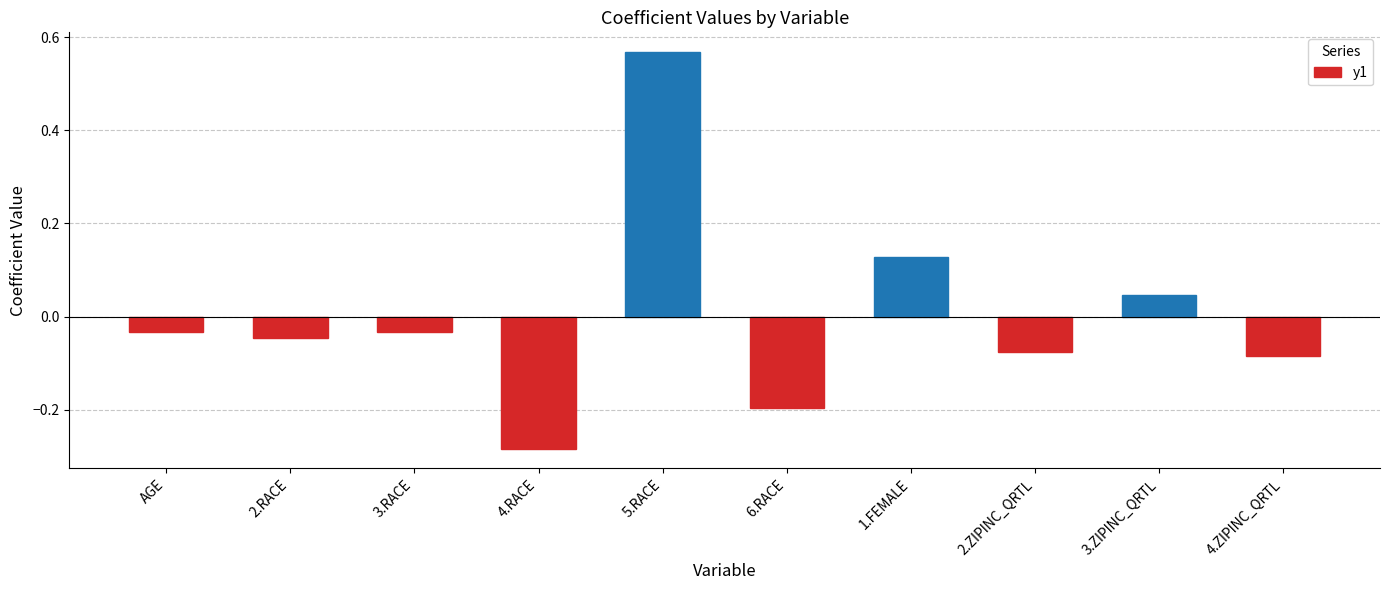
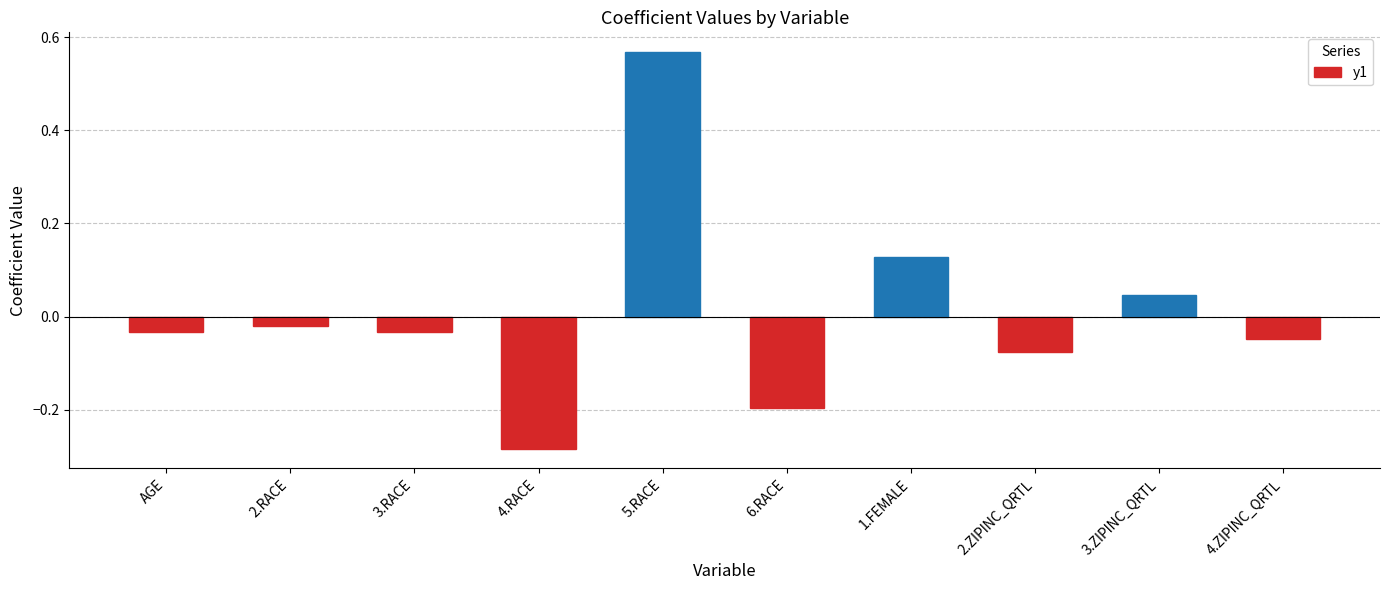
2.RACE: -0.05 -> -0.02
4.ZIPINC_QRTL: -0.09 -> -0.05
